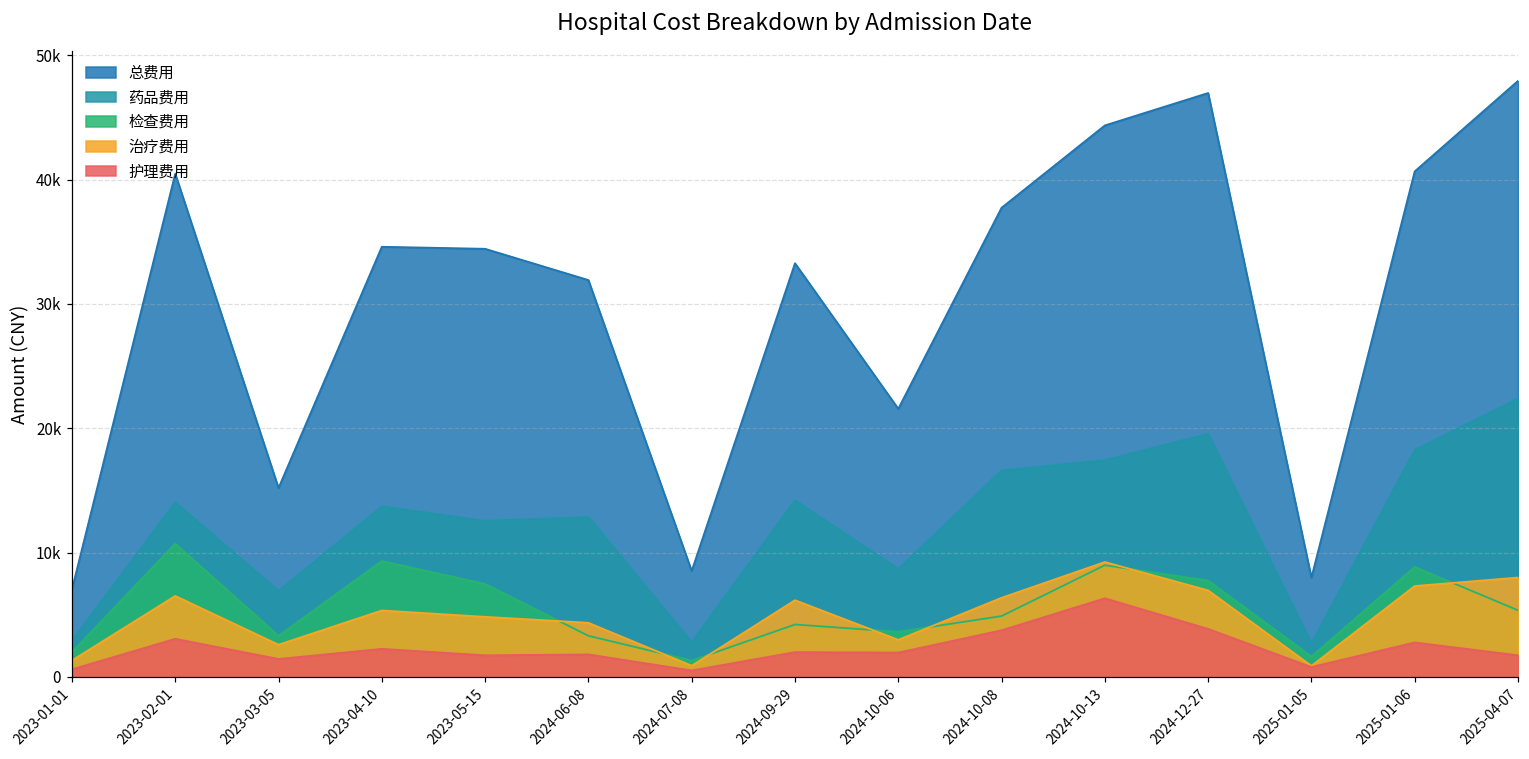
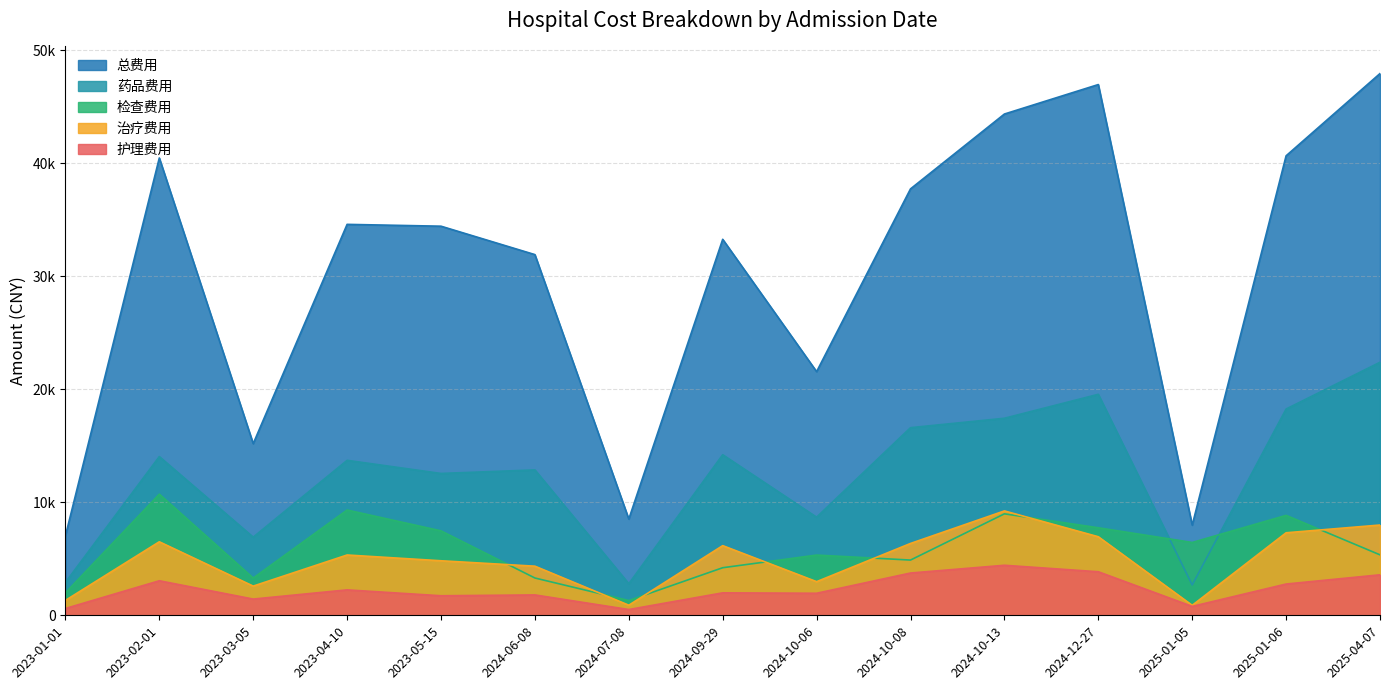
检查费用, 2024-10-06: 3600 -> 5300
护理费用, 2024-10-13: 6300 -> 4400
检查费用, 2025-01-05: 1600 -> 6400
护理费用, 2025-04-07: 1700 -> 3600
